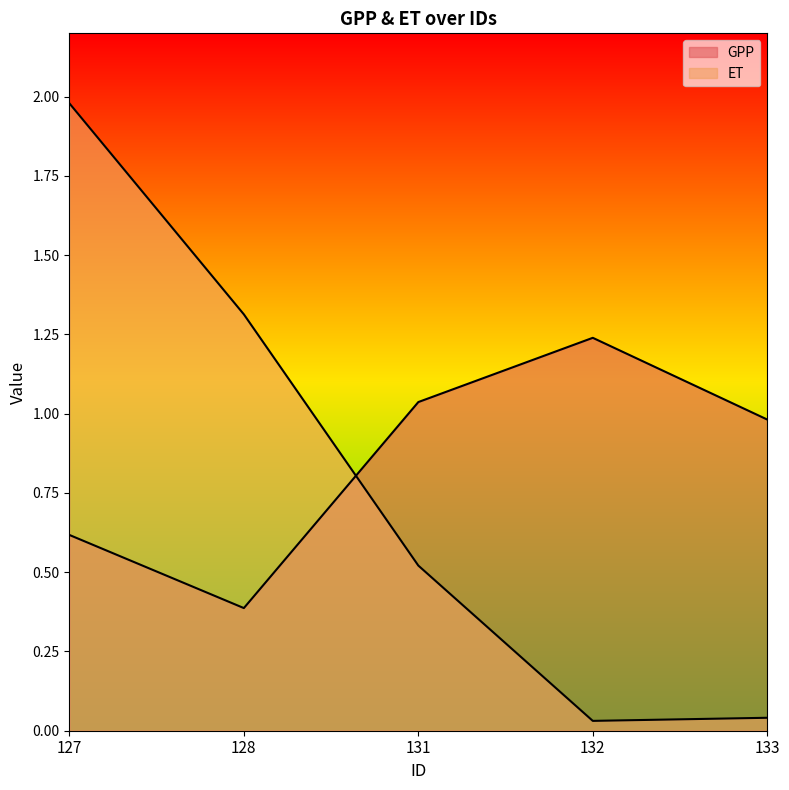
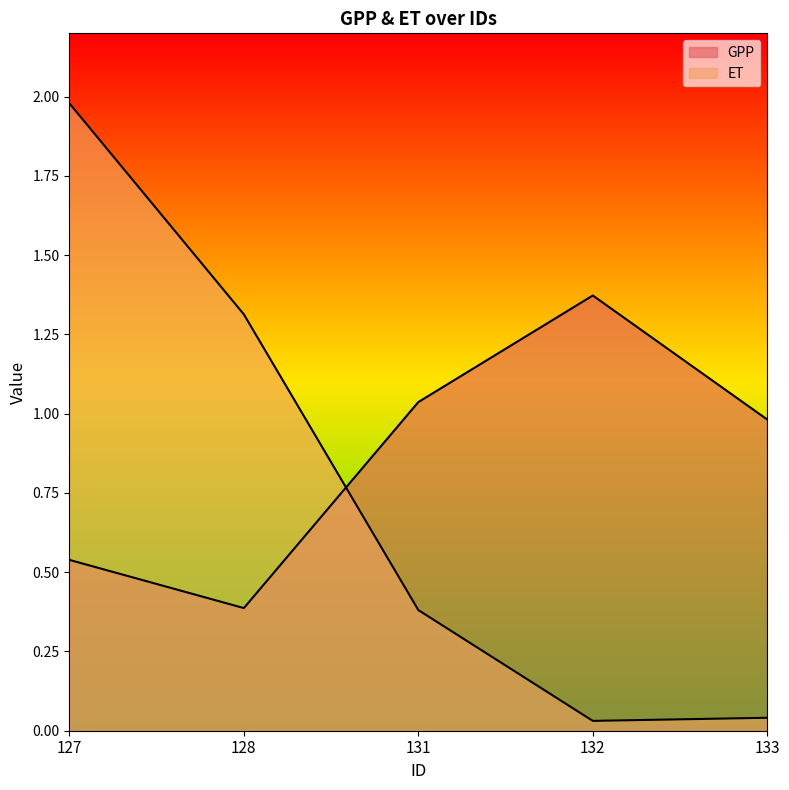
GPP, 127: 0.62 -> 0.54
ET, 131: 0.52 -> 0.38
GPP, 132: 1.24 -> 1.37
